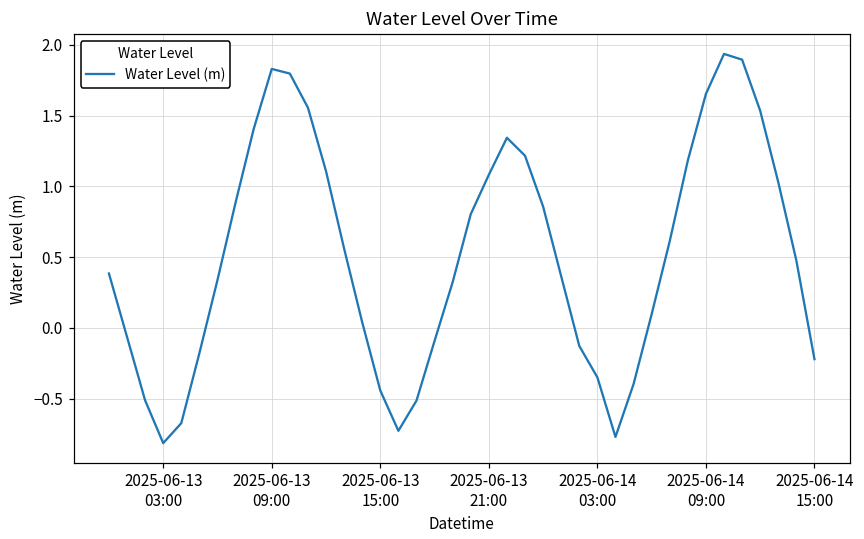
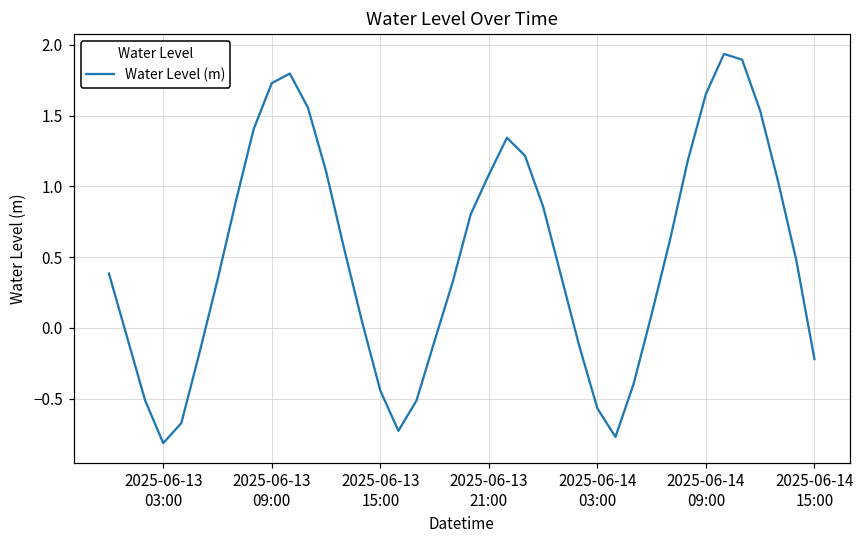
2025-06-13 09:00: 1.83 -> 1.73
2025-06-14 03:00: -0.35 -> -0.57
